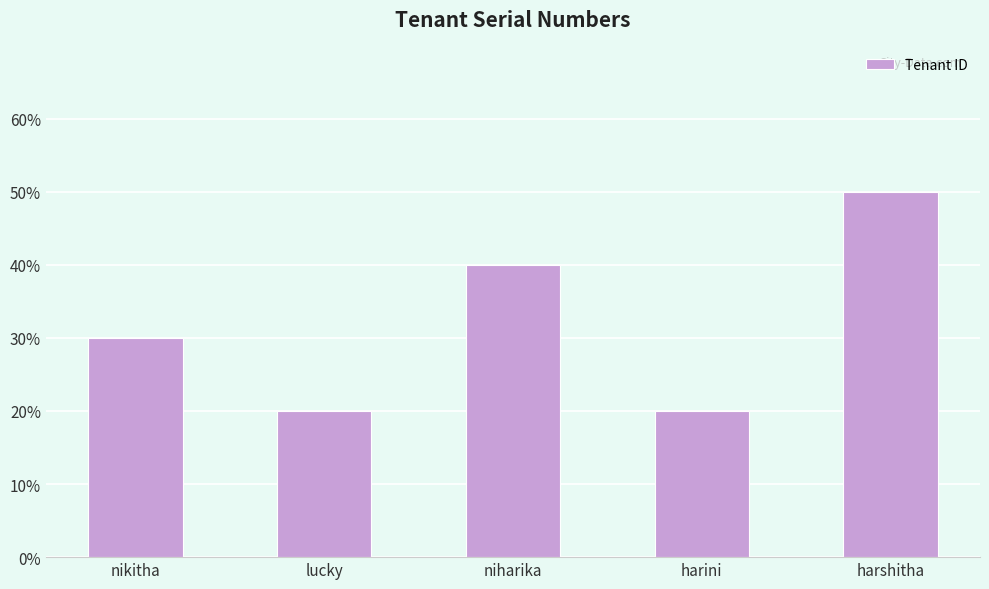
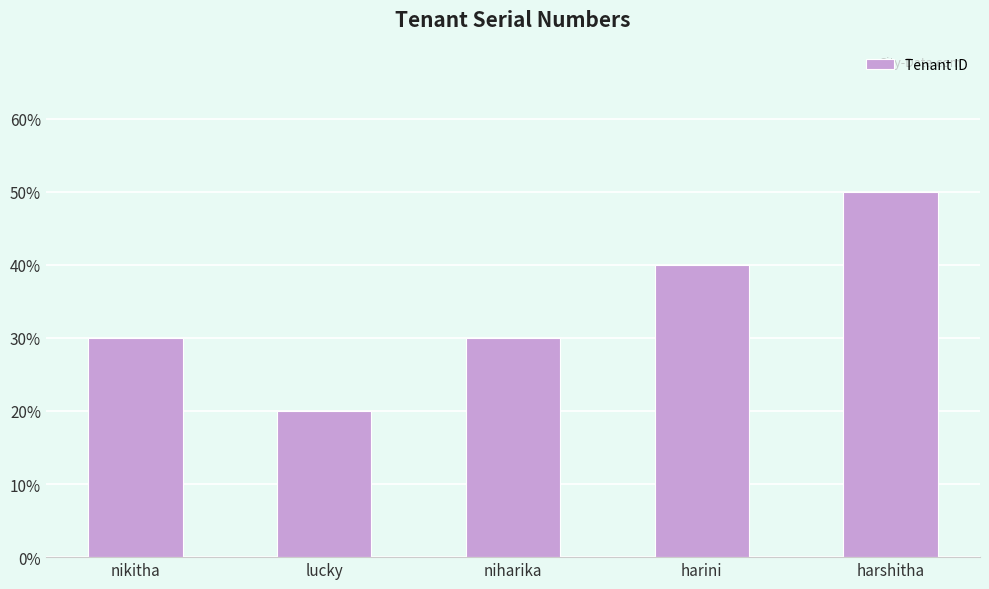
niharika: 40% -> 30%
harini: 20% -> 40%
